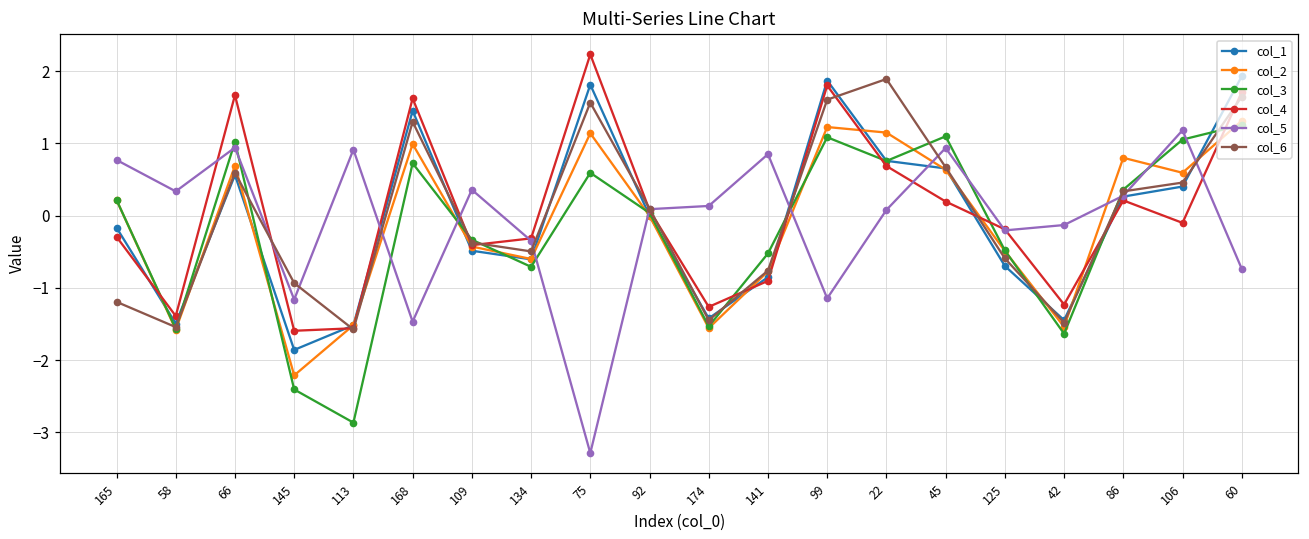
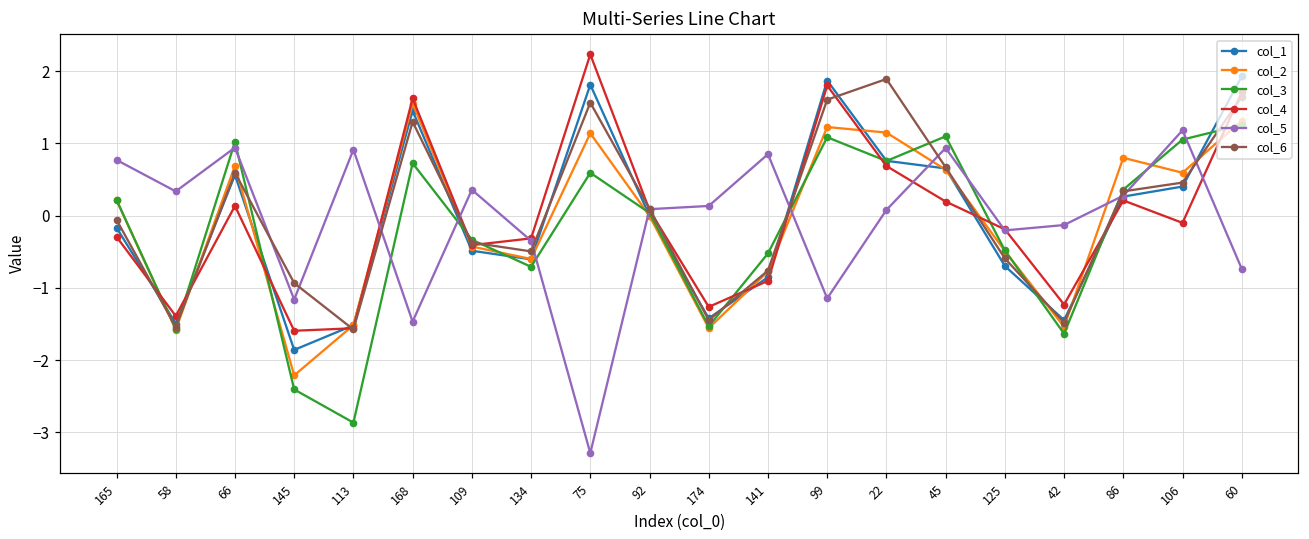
col_6, 165: -1.2 -> -0.1
col_4, 66: 1.7 -> 0.1
col_2, 168: 1.0 -> 1.6
